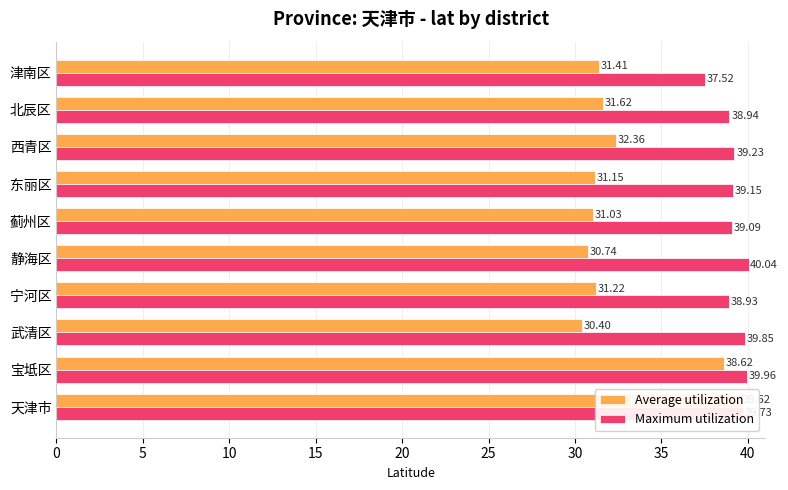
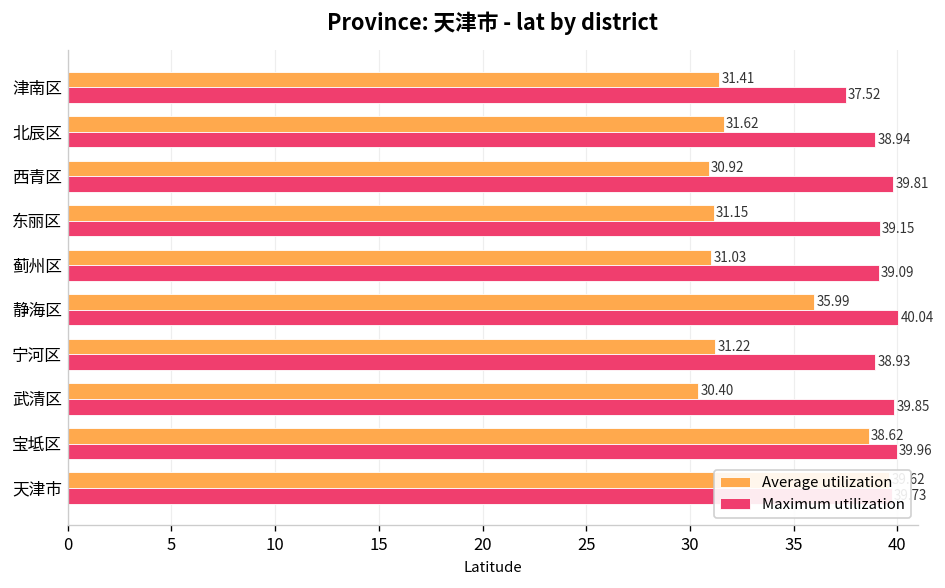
Average utilization, 西青区: 32.36 -> 30.92
Maximum utilization, 西青区: 39.23 -> 39.81
Average utilization, 静海区: 30.74 -> 35.99
